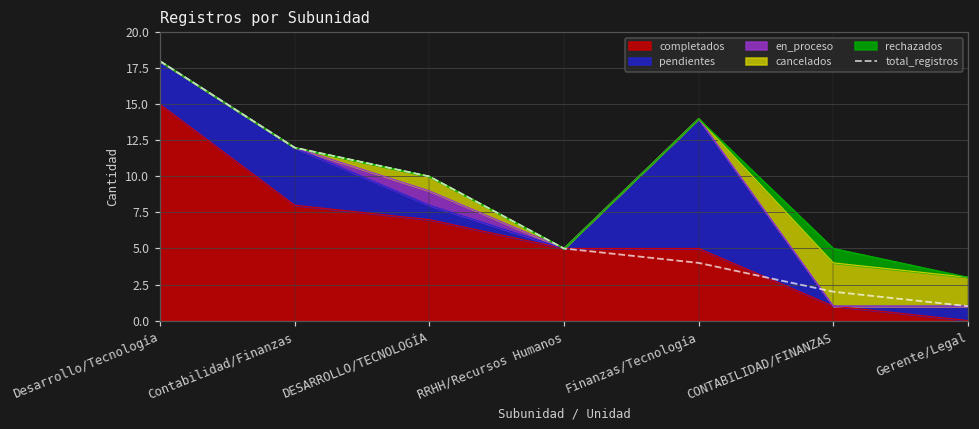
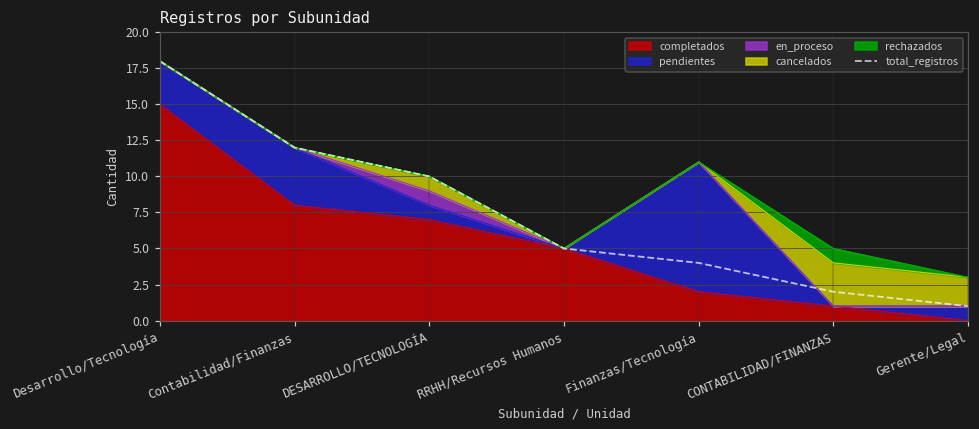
completados, Finanzas/Tecnología: 5 -> 2
